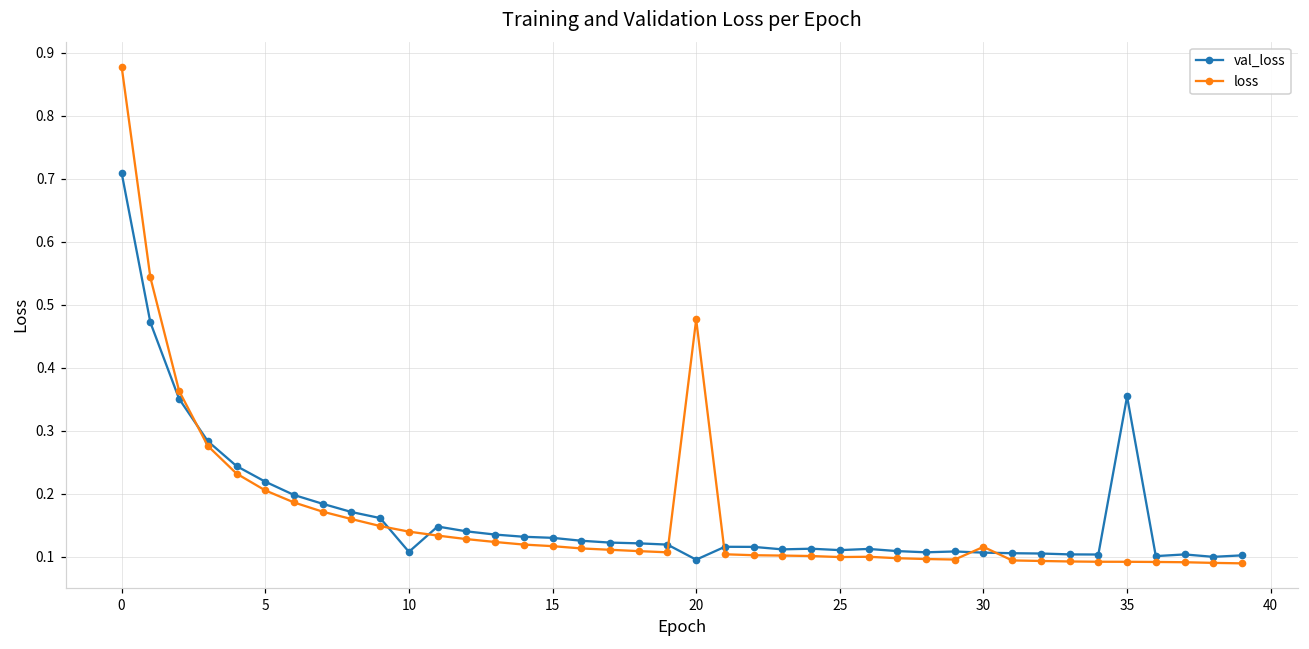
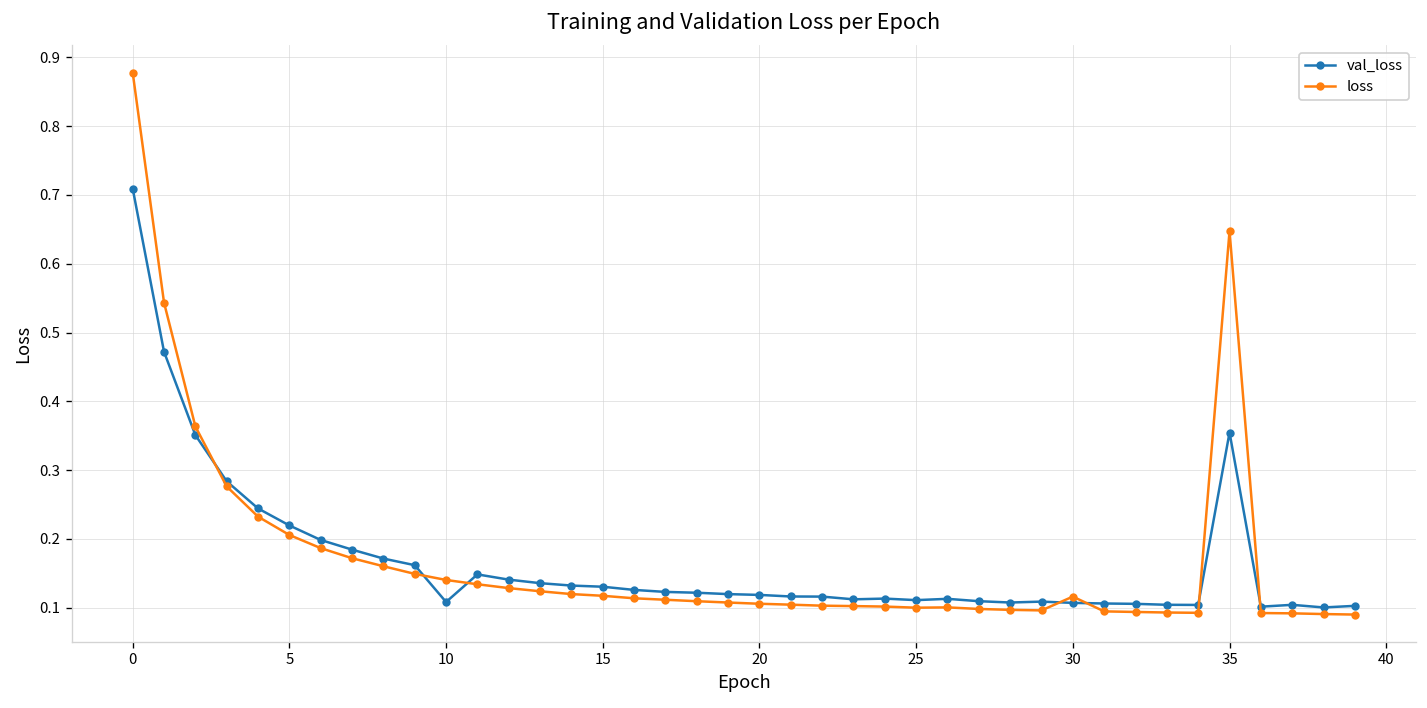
val_loss, 20: 0.10 -> 0.12
loss, 20: 0.48 -> 0.11
loss, 35: 0.09 -> 0.65
